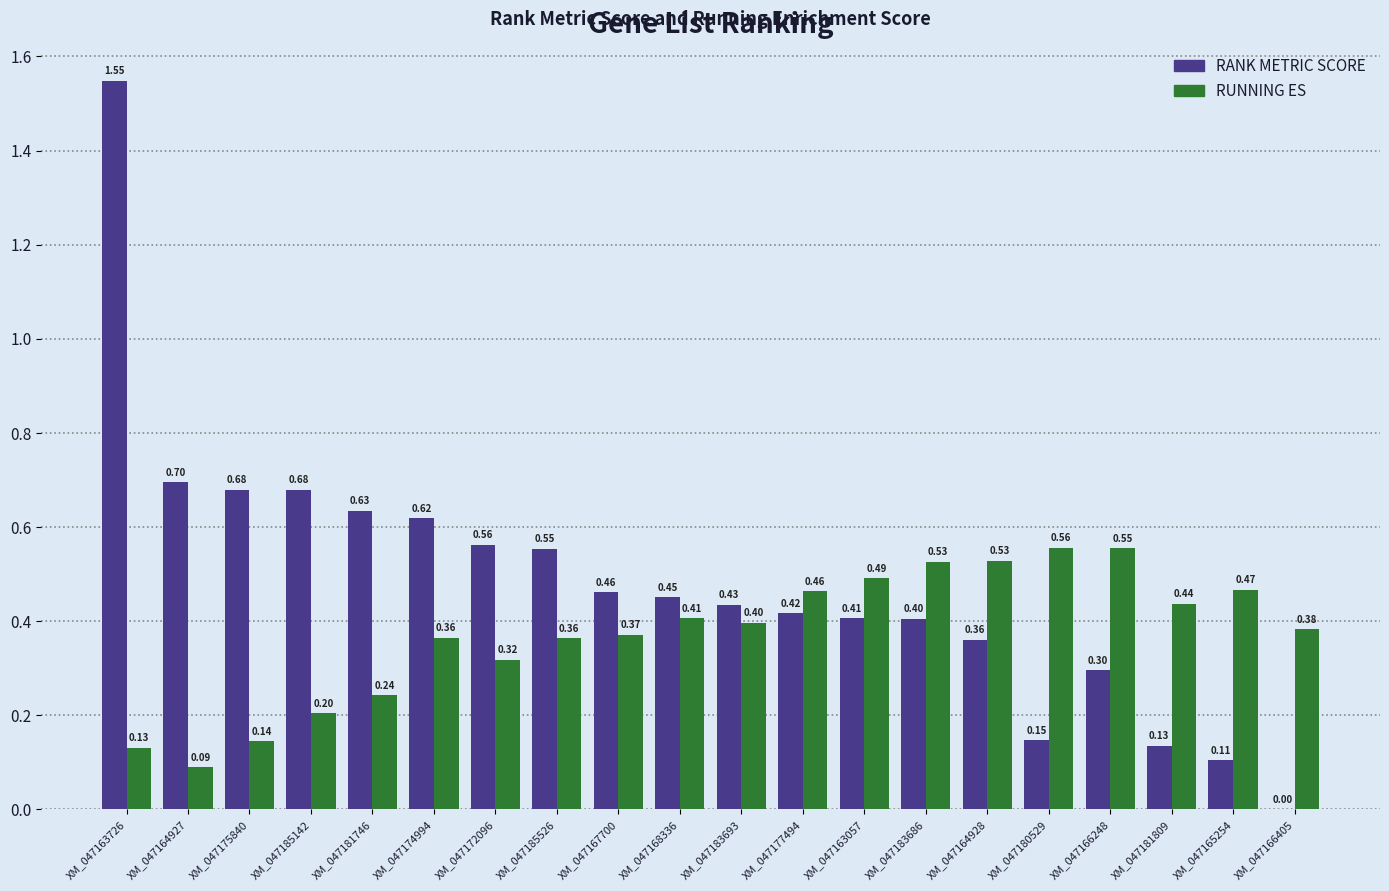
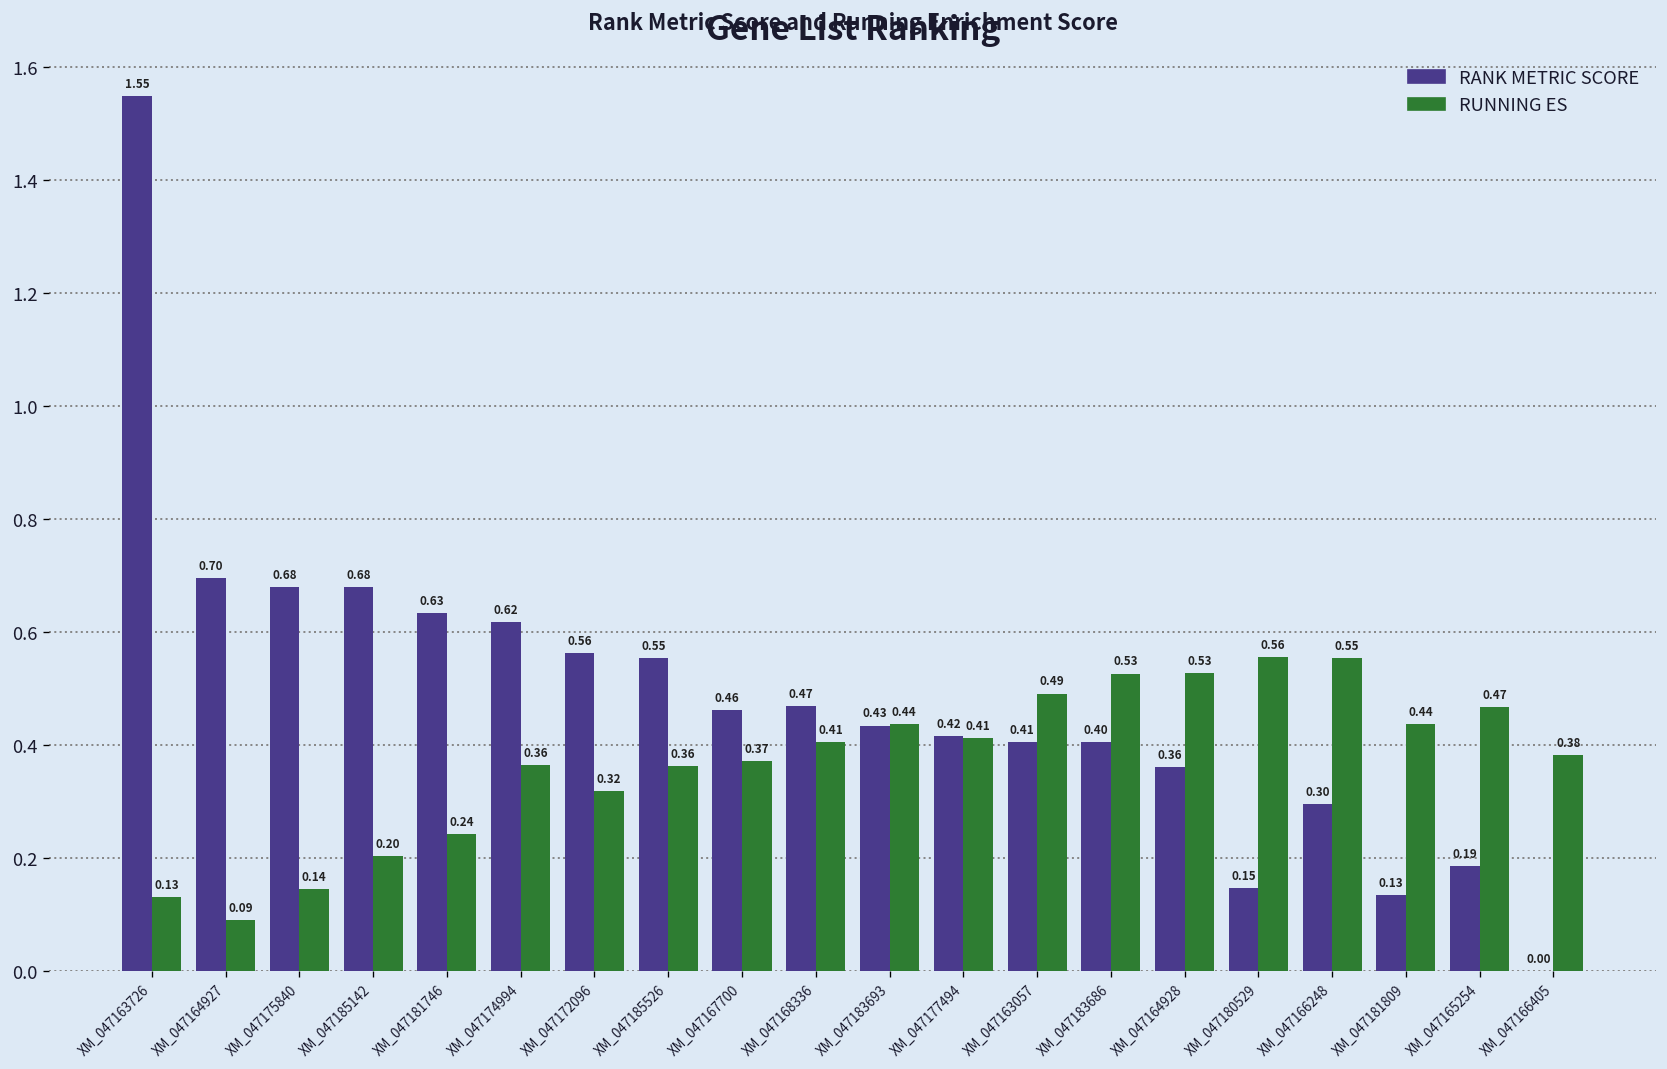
RANK METRIC SCORE, XM_047168336: 0.45 -> 0.47
RUNNING ES, XM_047183693: 0.40 -> 0.44
RUNNING ES, XM_047177494: 0.46 -> 0.41
RANK METRIC SCORE, XM_047165254: 0.11 -> 0.19
